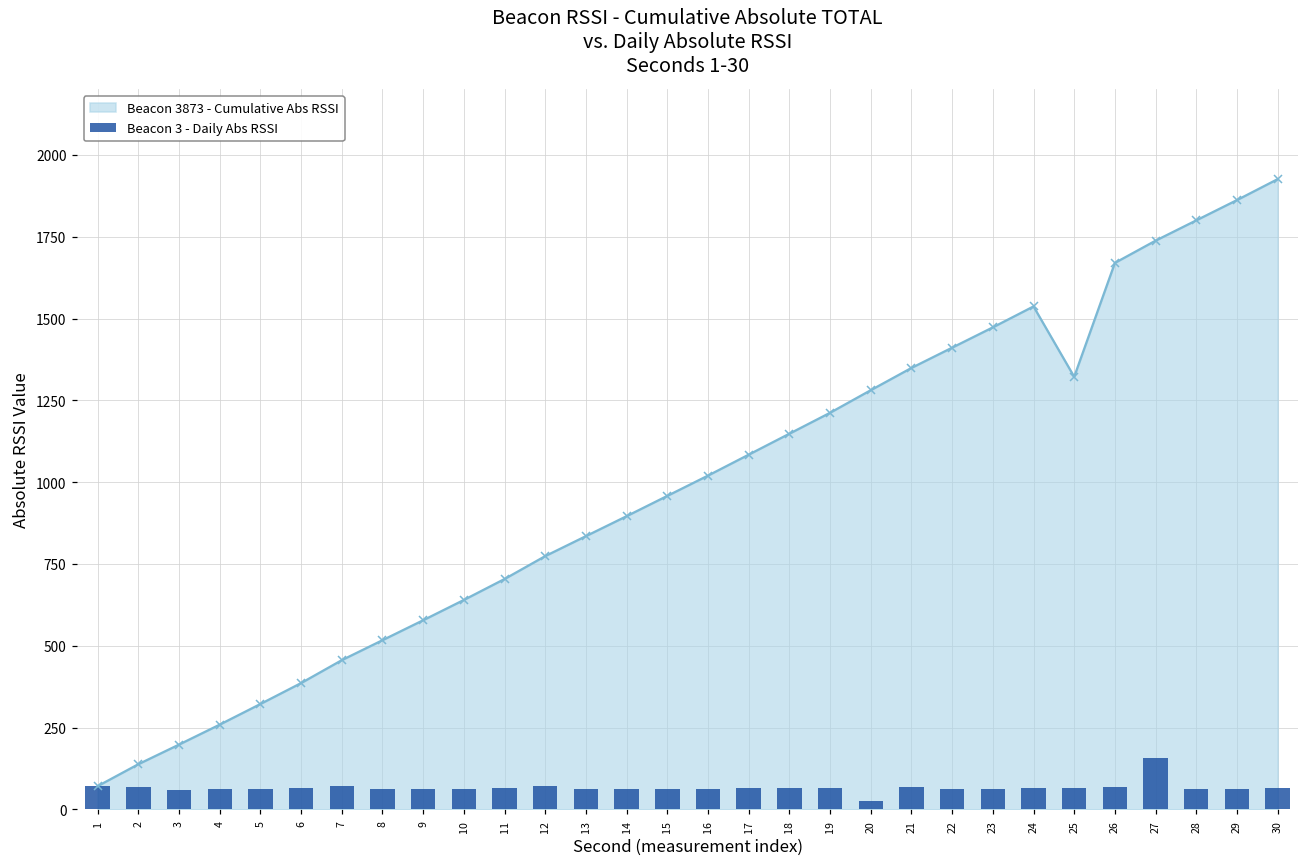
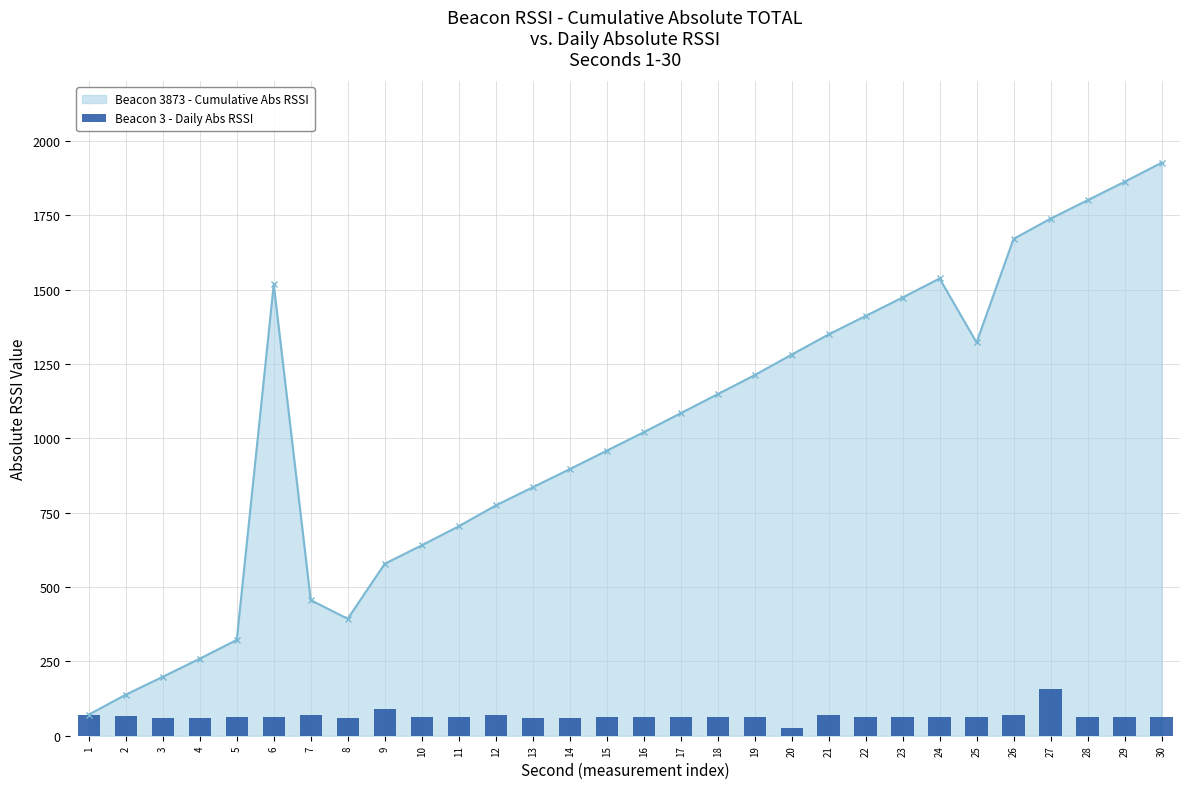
Beacon 3873 - Cumulative Abs RSSI, 6: 390 -> 1520
Beacon 3873 - Cumulative Abs RSSI, 8: 520 -> 390
Beacon 3 - Daily Abs RSSI, 9: 60 -> 90
